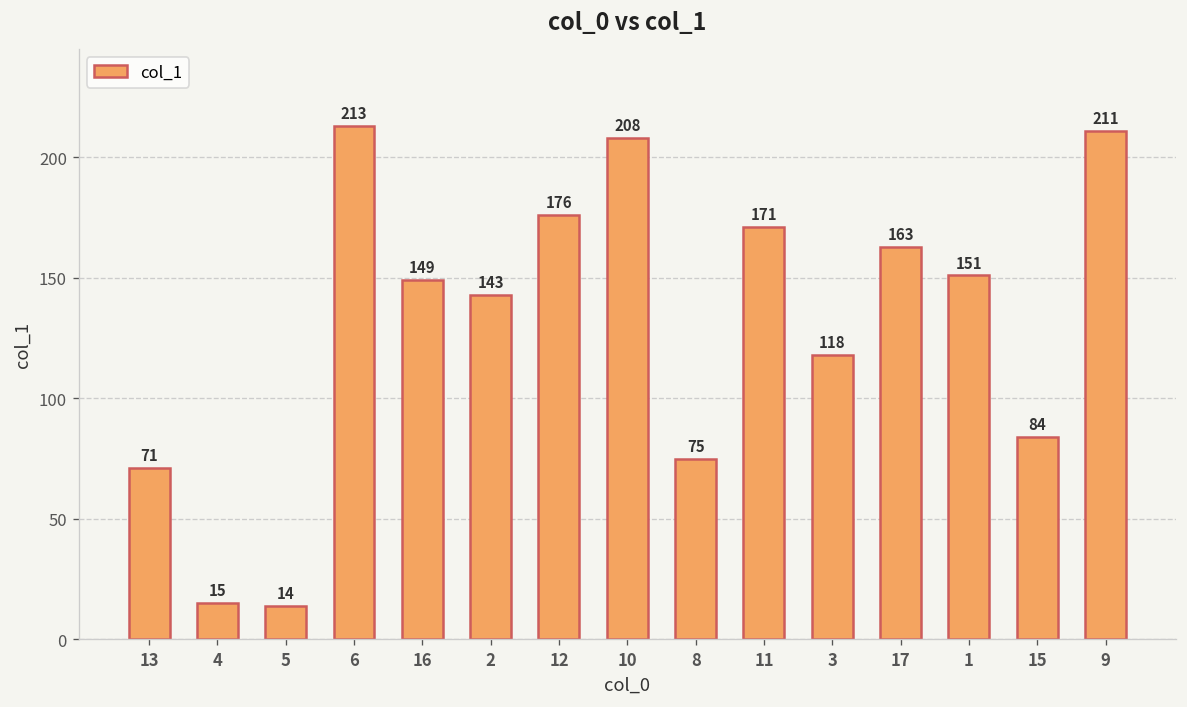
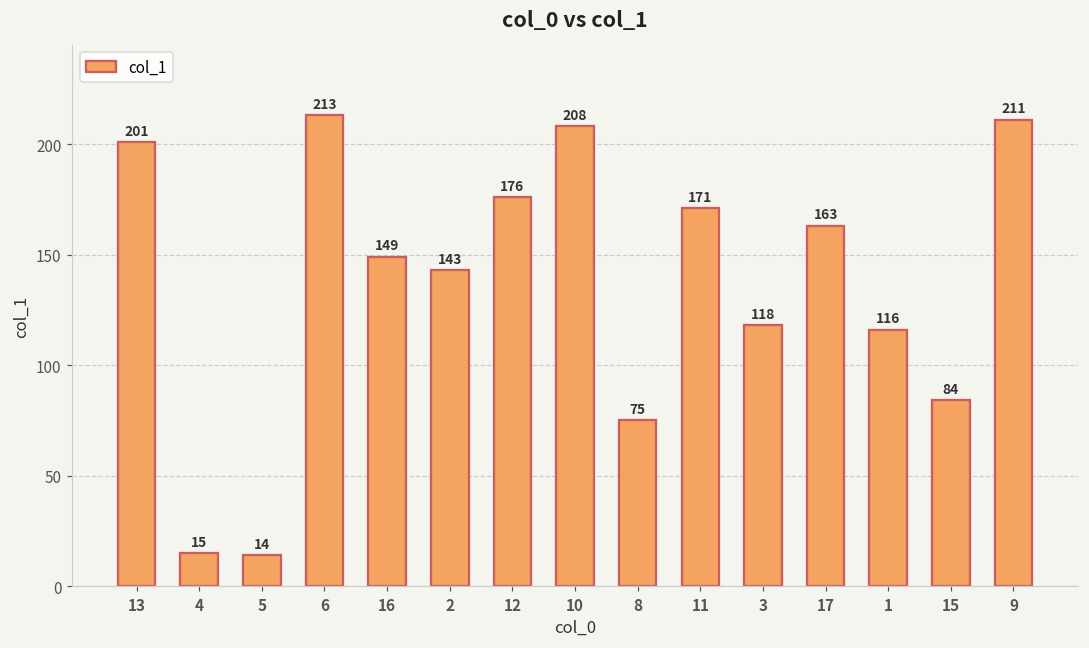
13: 71 -> 201
1: 151 -> 116
